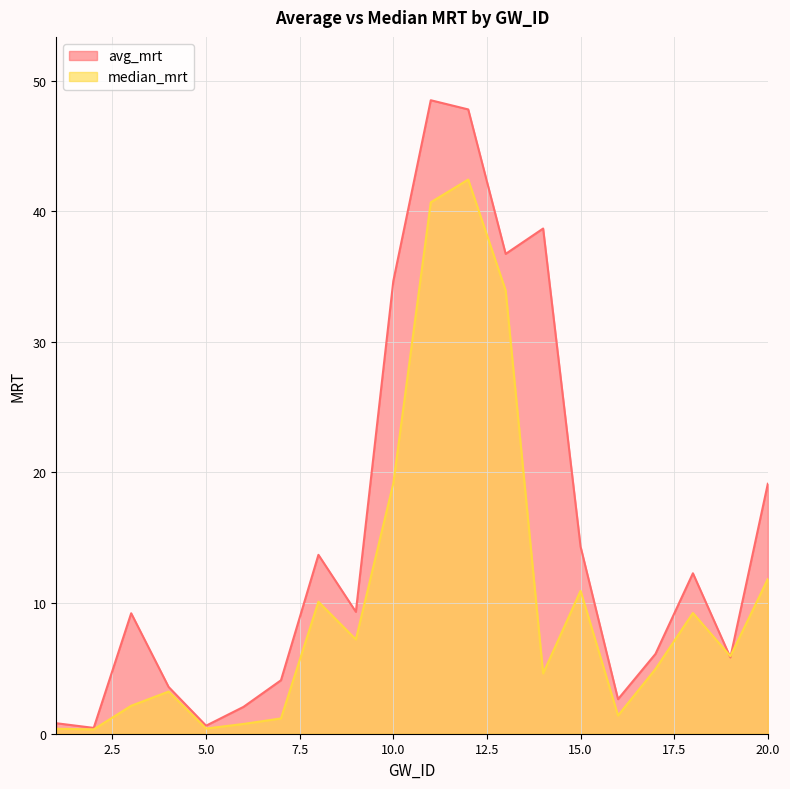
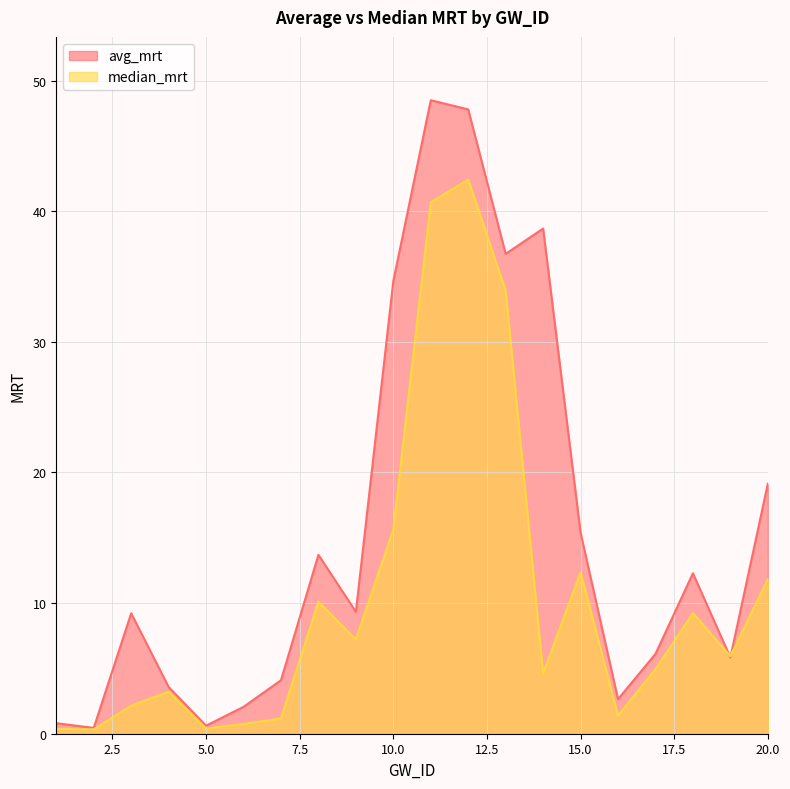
median_mrt, 10.0: 19.2 -> 15.6
avg_mrt, 15.0: 14.3 -> 15.4
median_mrt, 15.0: 10.9 -> 12.4
